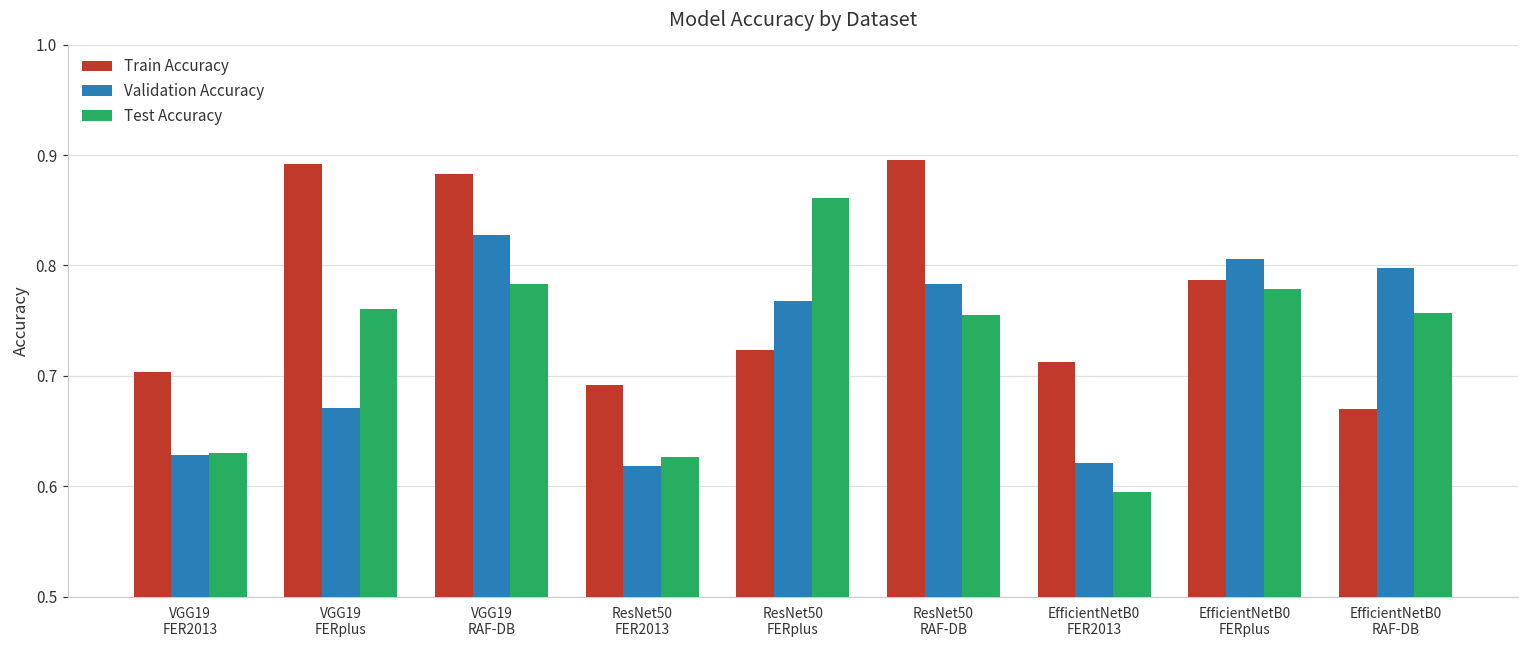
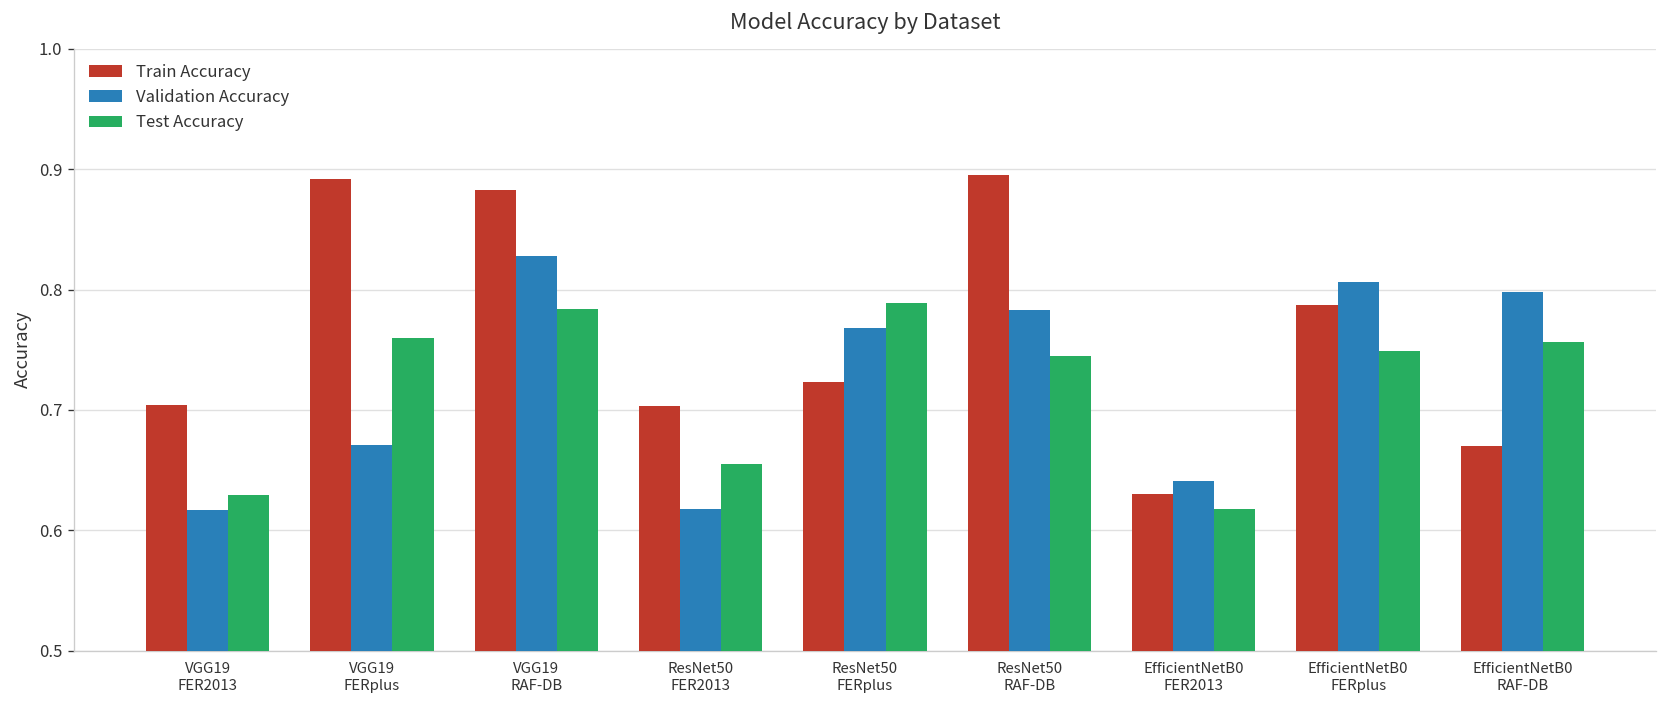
Validation Accuracy, VGG19 FER2013: 0.628 -> 0.617
Train Accuracy, ResNet50 FER2013: 0.691 -> 0.704
Test Accuracy, ResNet50 FER2013: 0.626 -> 0.655
Test Accuracy, ResNet50 FERplus: 0.861 -> 0.789
Test Accuracy, ResNet50 RAF-DB: 0.755 -> 0.744
Train Accuracy, EfficientNetB0 FER2013: 0.712 -> 0.630
Validation Accuracy, EfficientNetB0 FER2013: 0.621 -> 0.641
Test Accuracy, EfficientNetB0 FER2013: 0.594 -> 0.617
Test Accuracy, EfficientNetB0 FERplus: 0.779 -> 0.749
